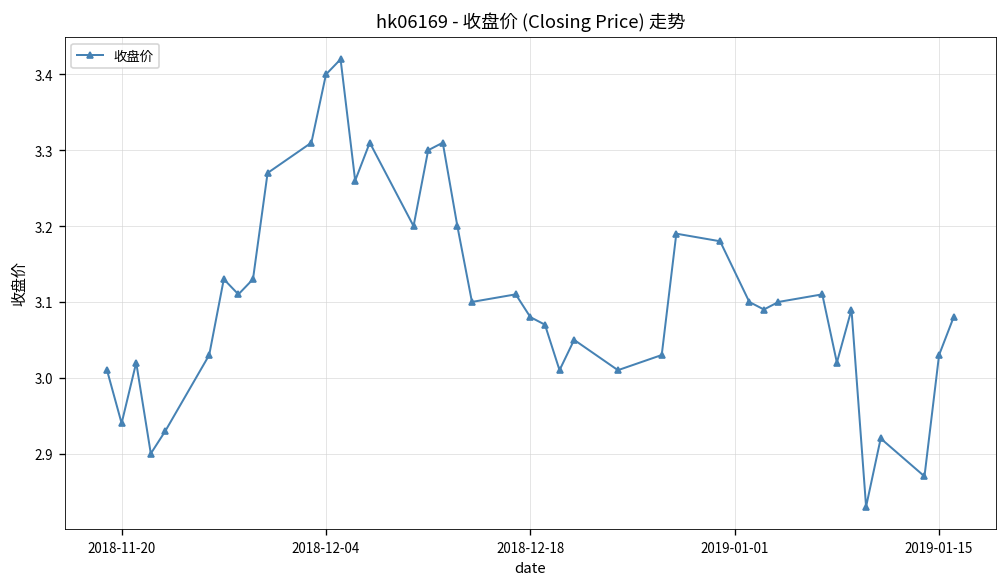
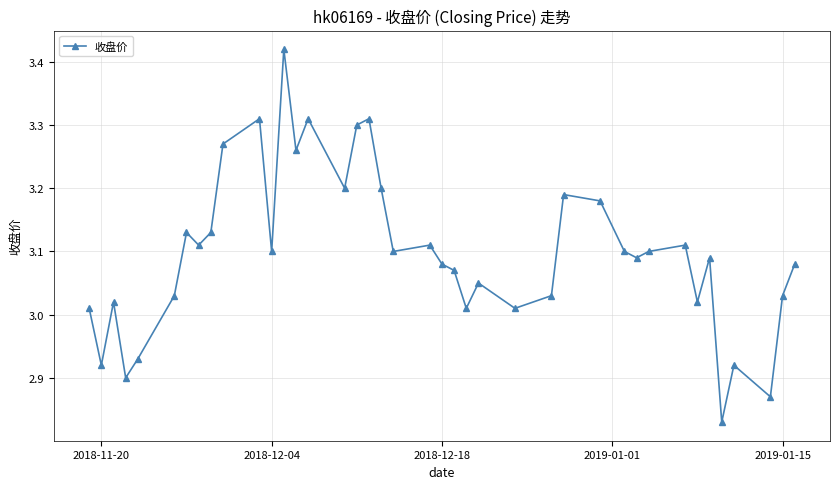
2018-11-20: 2.94 -> 2.92
2018-12-04: 3.4 -> 3.1
